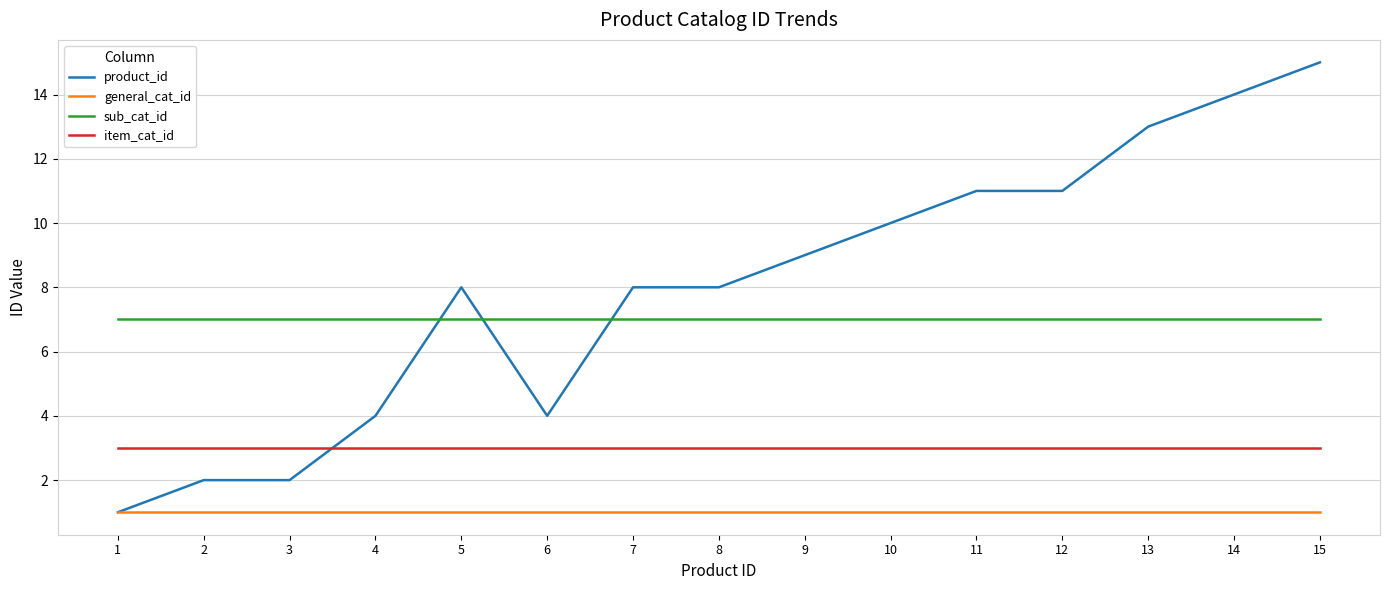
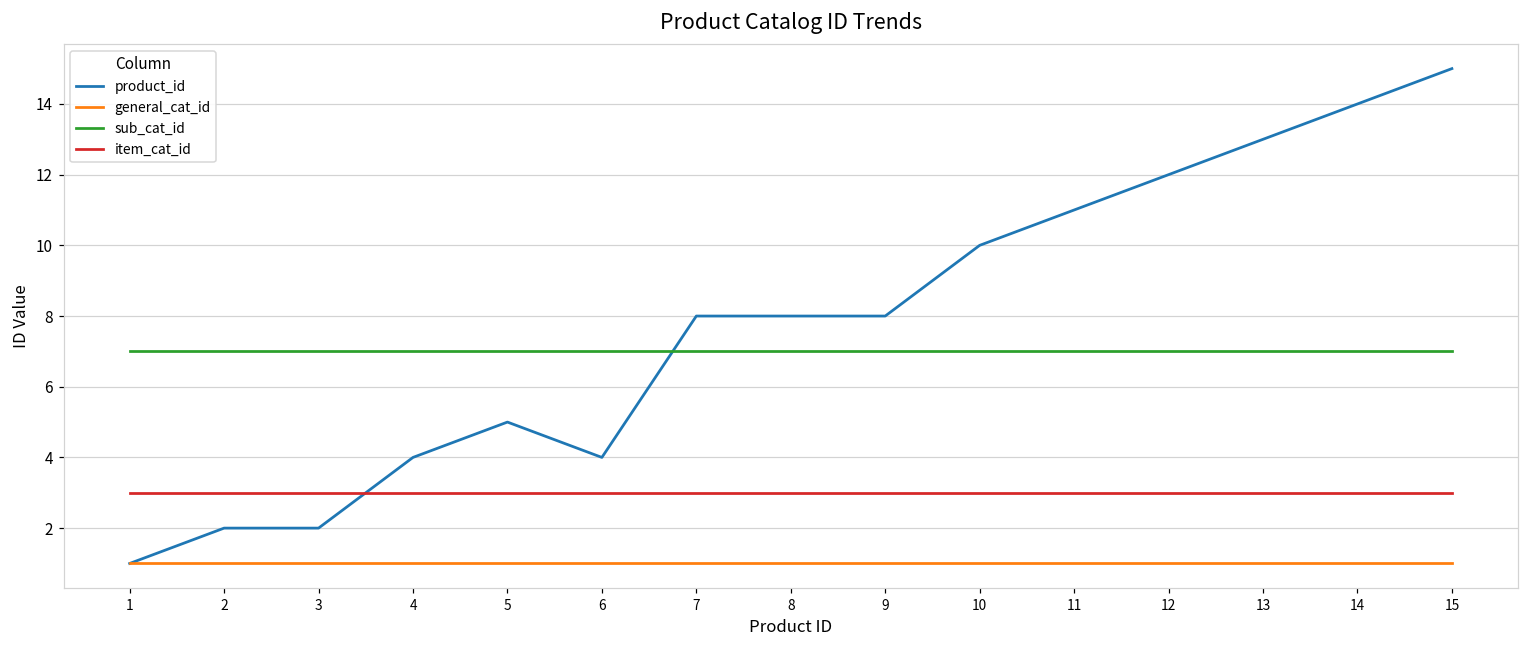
product_id, 5: 8 -> 5
product_id, 9: 9 -> 8
product_id, 12: 11 -> 12
